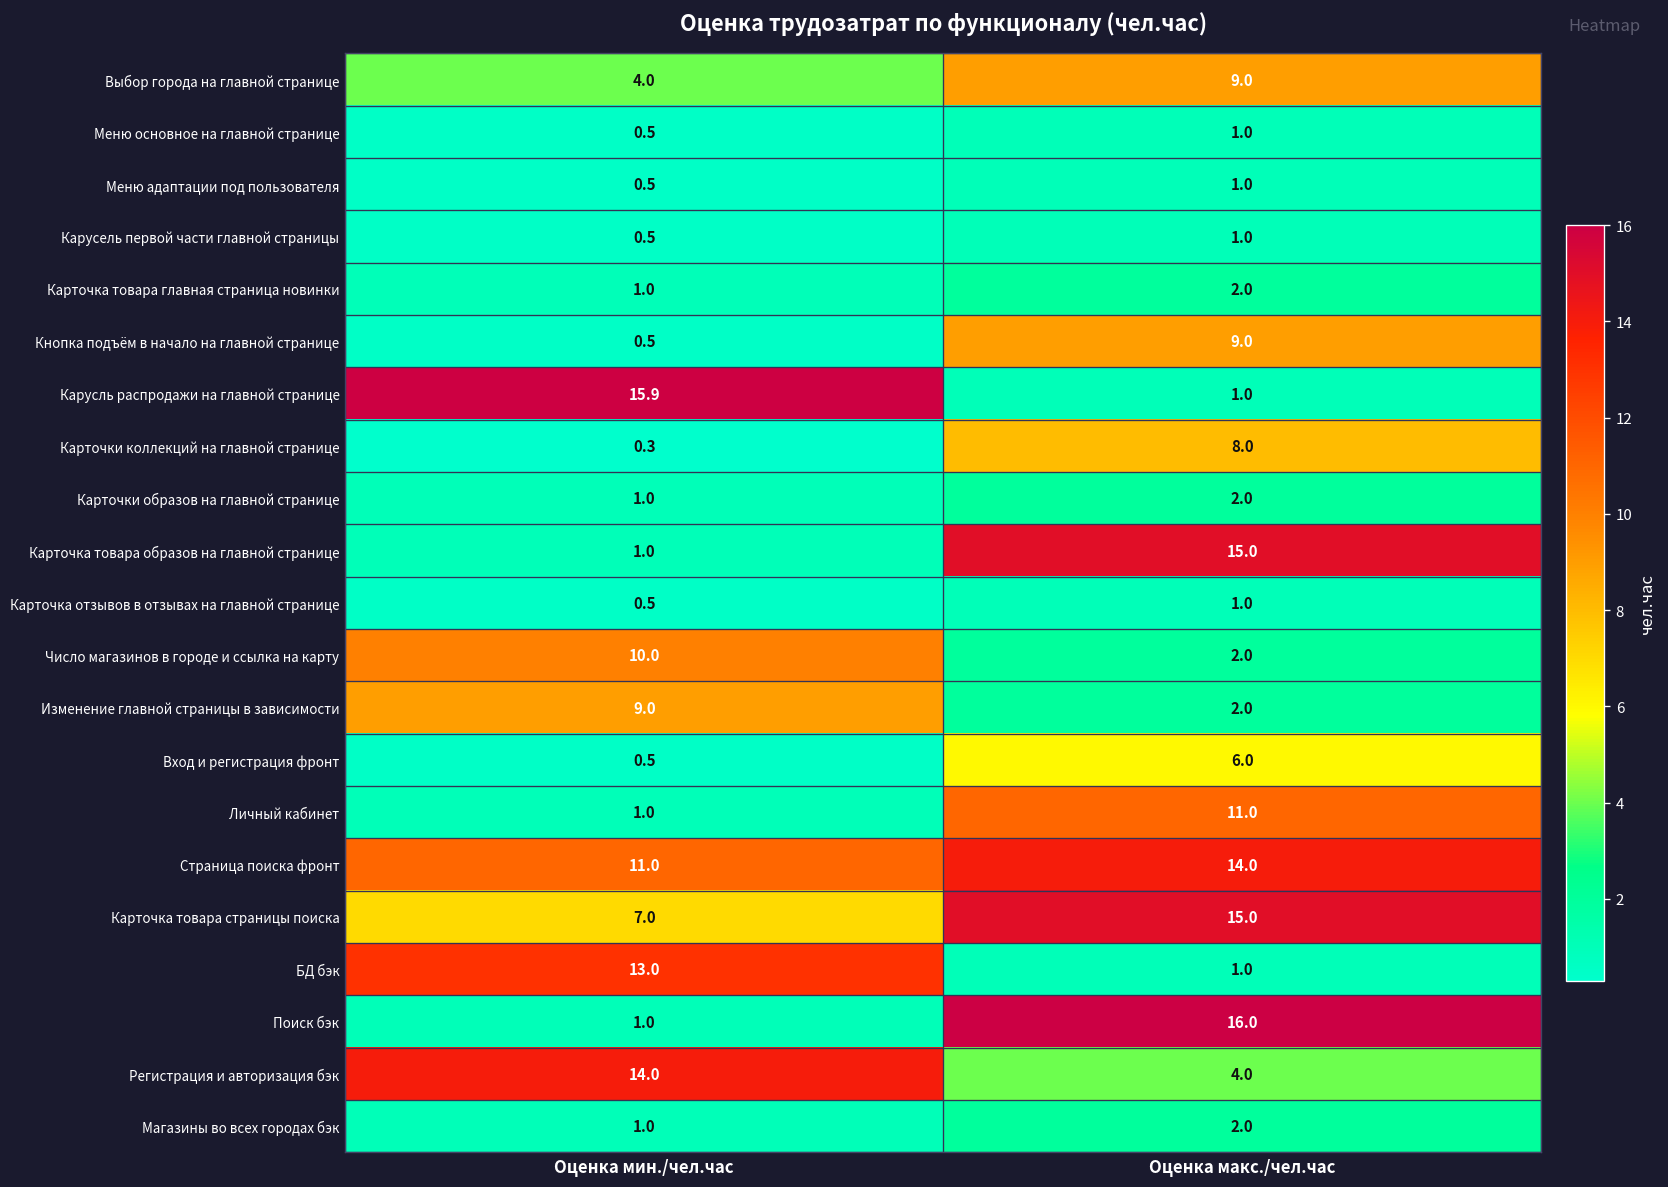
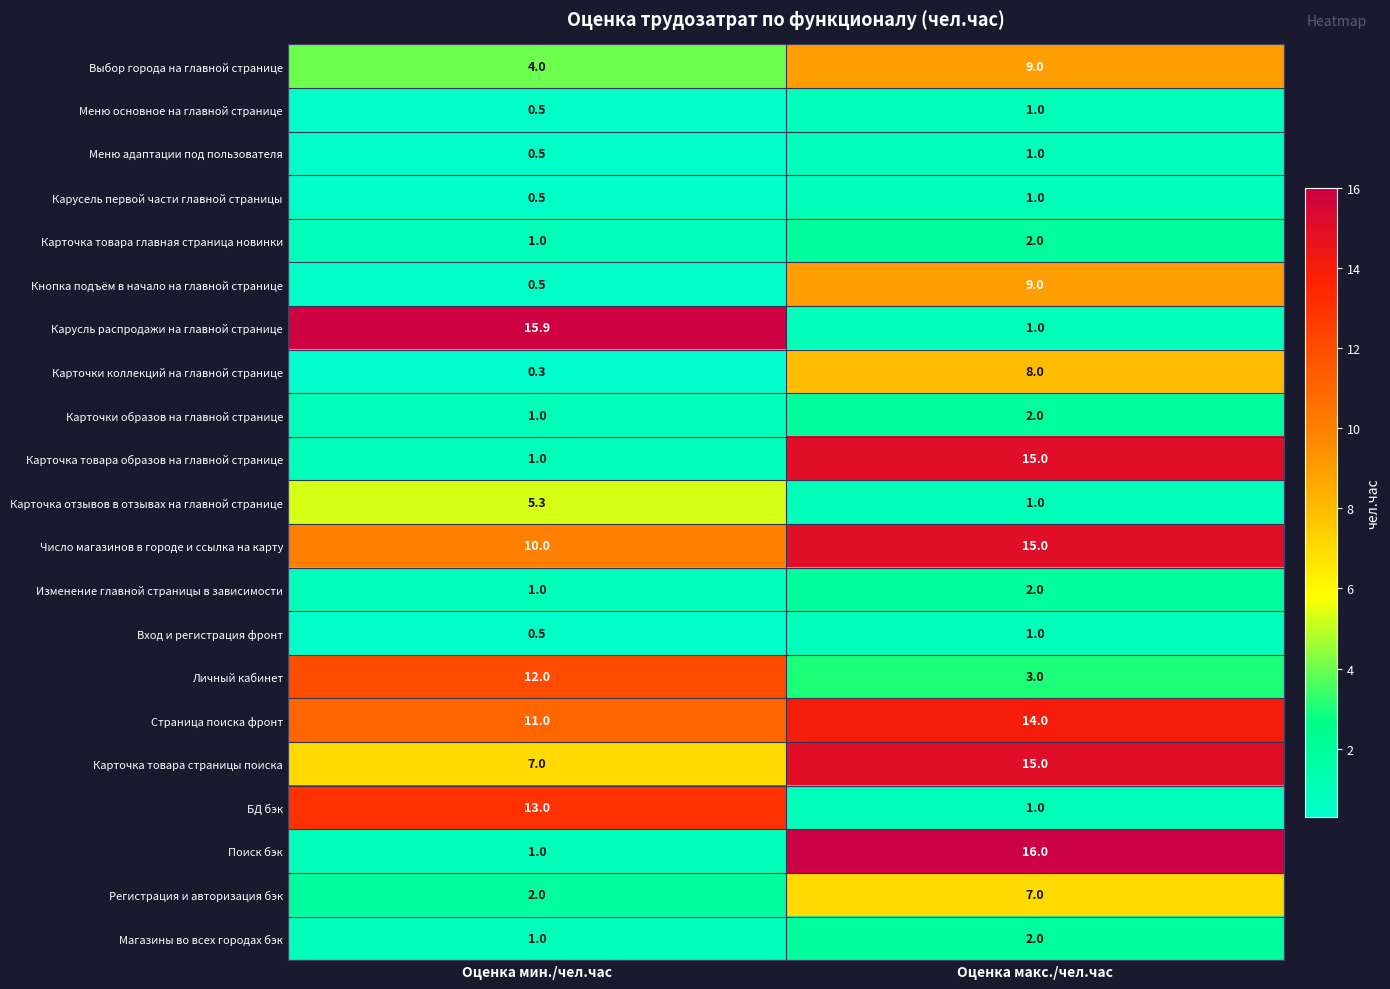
Карточка отзывов в отзывах на главной странице, Оценка мин./чел.час: 0.5 -> 5.3
Число магазинов в городе и ссылка на карту, Оценка макс./чел.час: 2.0 -> 15.0
Изменение главной страницы в зависимости, Оценка мин./чел.час: 9.0 -> 1.0
Вход и регистрация фронт, Оценка макс./чел.час: 6.0 -> 1.0
Личный кабинет, Оценка мин./чел.час: 1.0 -> 12.0
Личный кабинет, Оценка макс./чел.час: 11.0 -> 3.0
Регистрация и авторизация бэк, Оценка мин./чел.час: 14.0 -> 2.0
Регистрация и авторизация бэк, Оценка макс./чел.час: 4.0 -> 7.0
